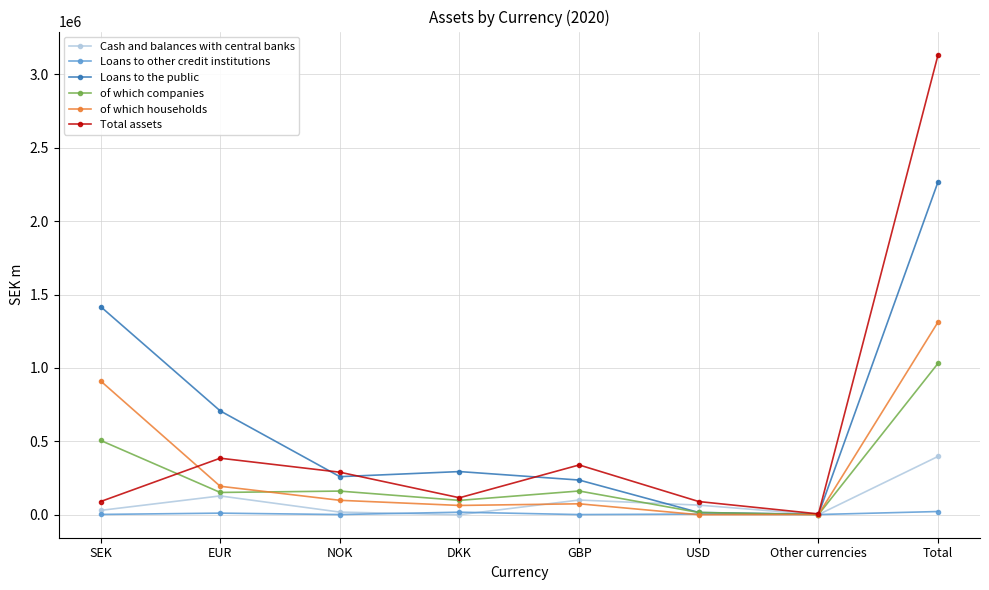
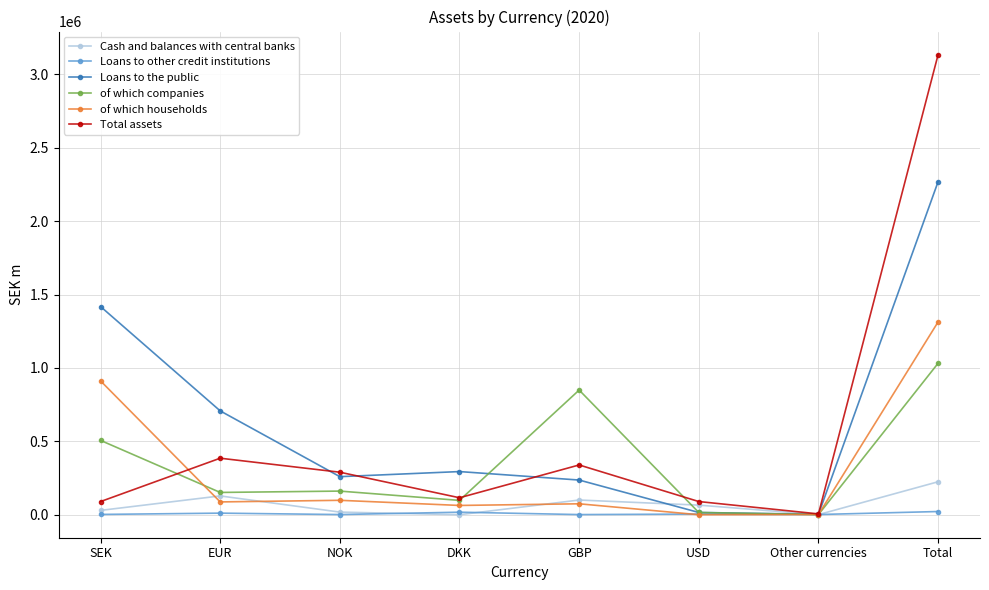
of which households, EUR: 190000 -> 90000
of which companies, GBP: 160000 -> 850000
Cash and balances with central banks, Total: 400000 -> 220000
